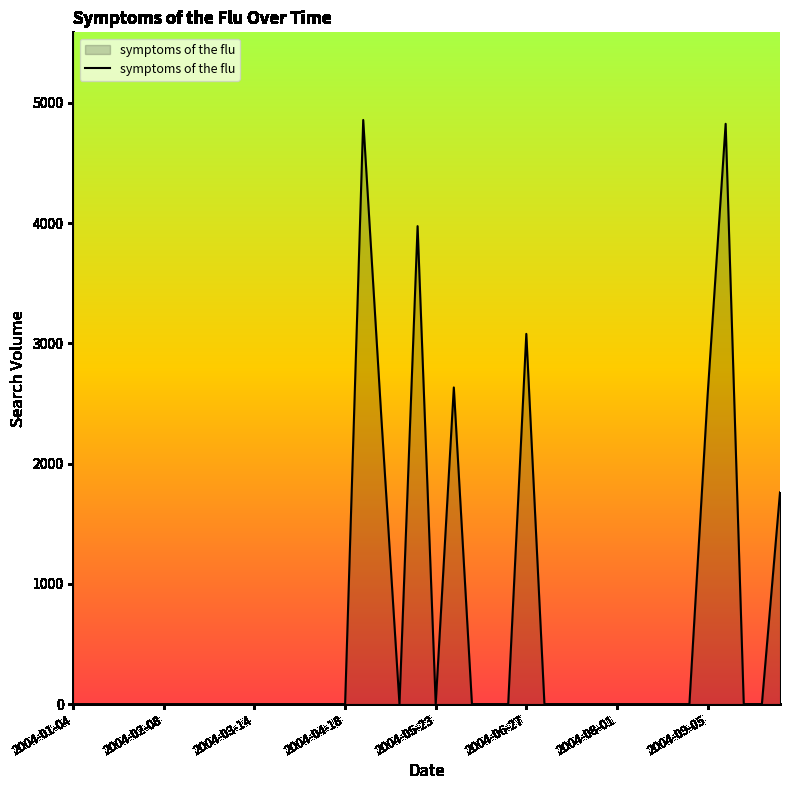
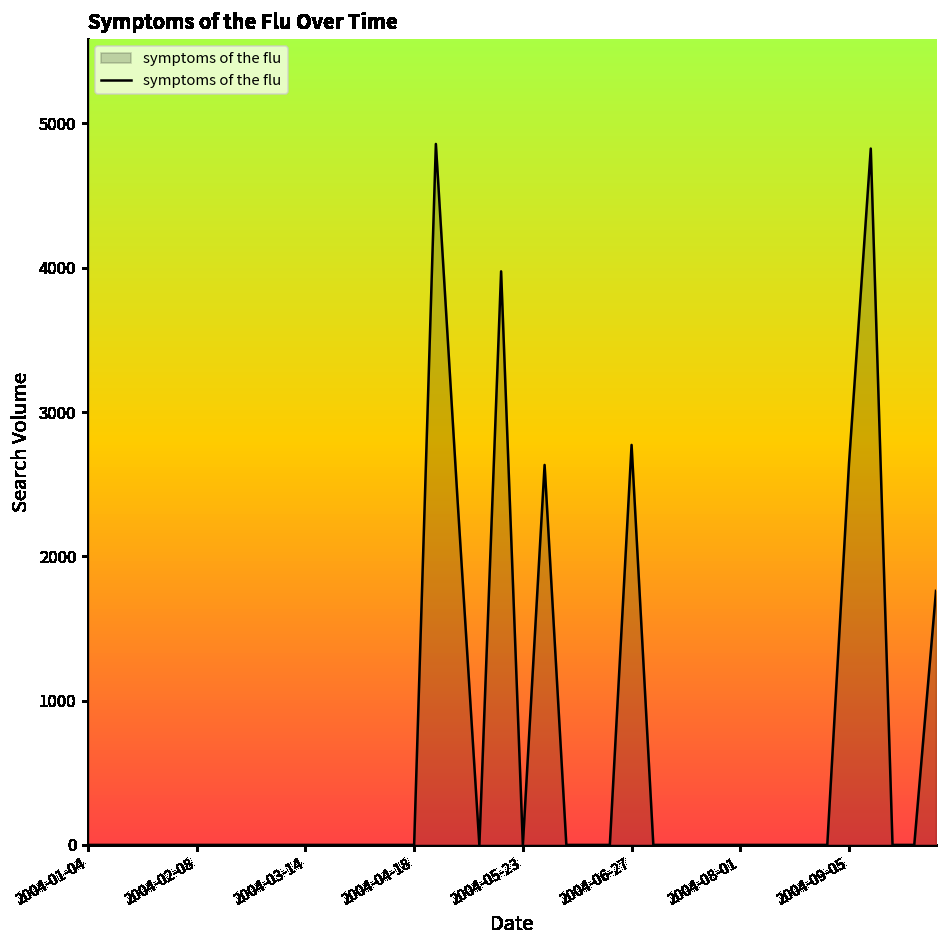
2004-06-27: 3080 -> 2770
2004-09-05: 2560 -> 2650
